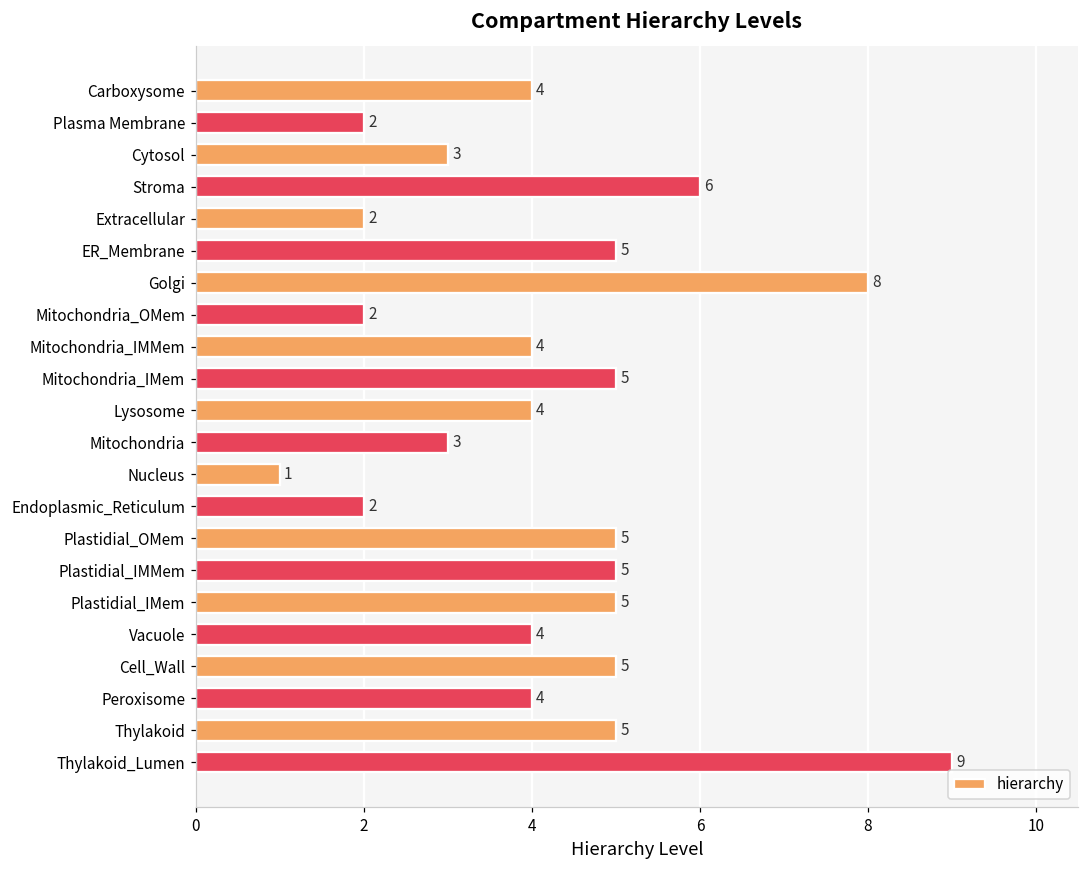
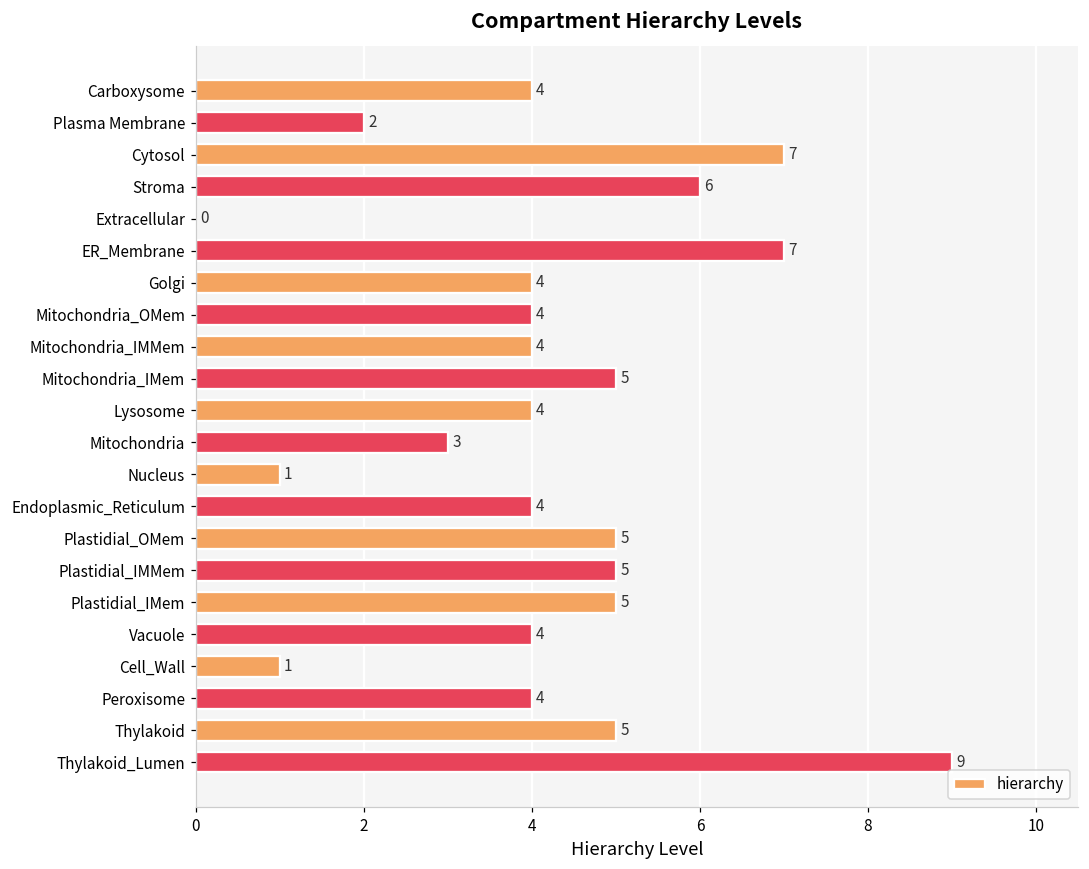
Cytosol: 3 -> 7
Extracellular: 2 -> 0
ER_Membrane: 5 -> 7
Golgi: 8 -> 4
Mitochondria_OMem: 2 -> 4
Endoplasmic_Reticulum: 2 -> 4
Cell_Wall: 5 -> 1
